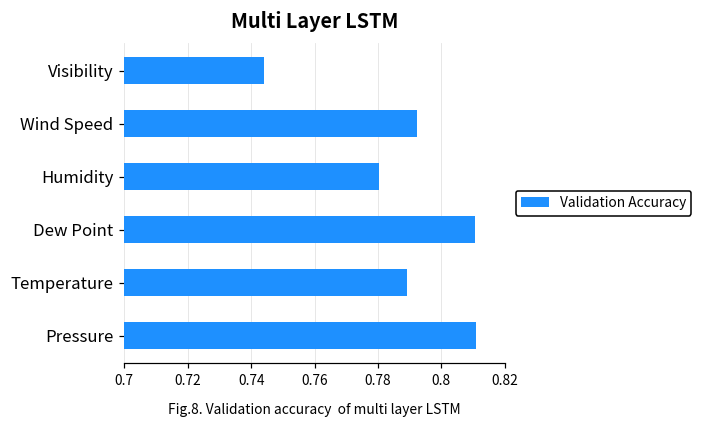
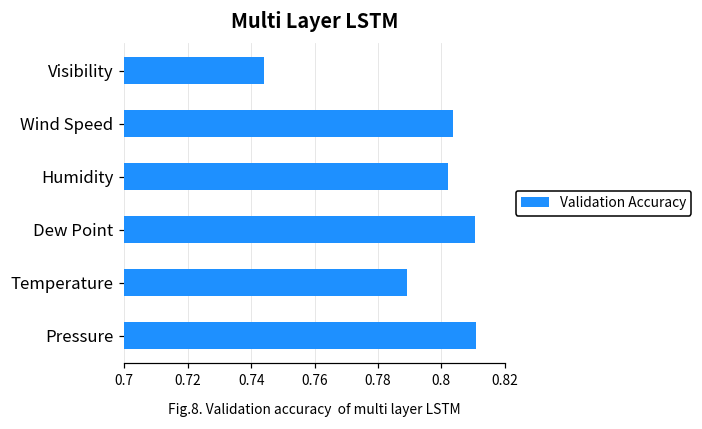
Wind Speed: 0.792 -> 0.804
Humidity: 0.780 -> 0.802
